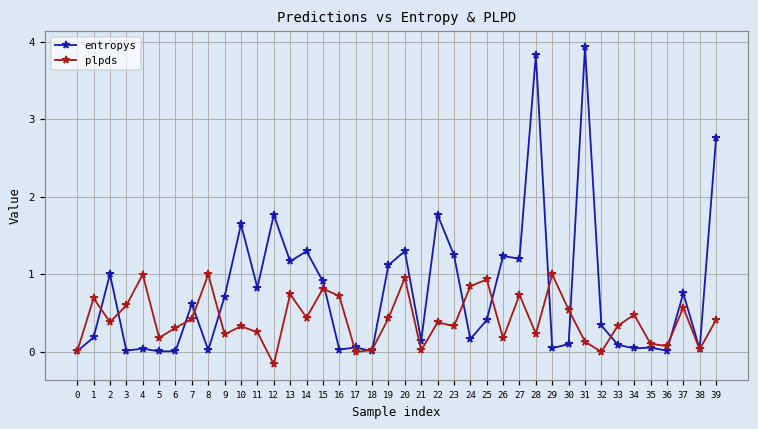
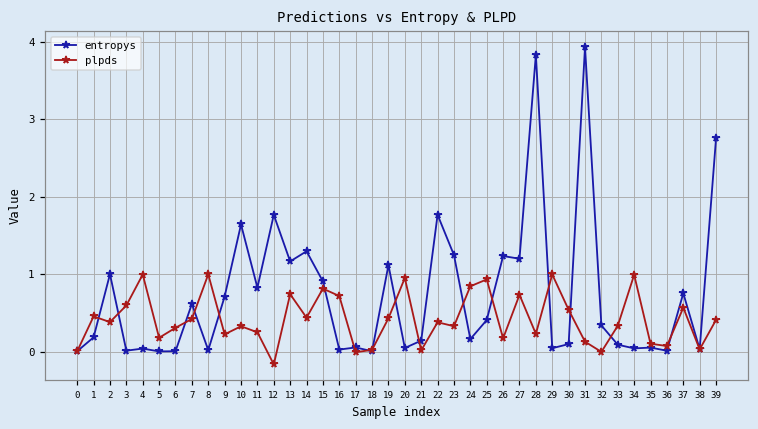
plpds, 1: 0.7 -> 0.5
entropys, 20: 1.3 -> 0.0
plpds, 34: 0.5 -> 1.0
